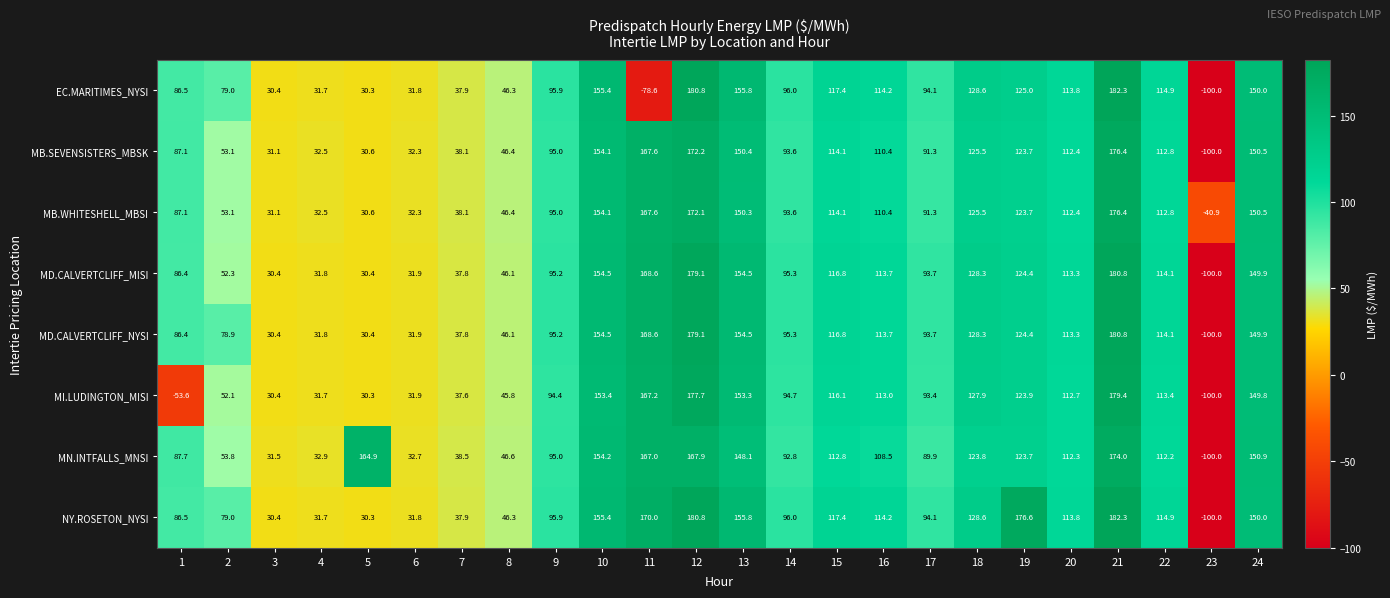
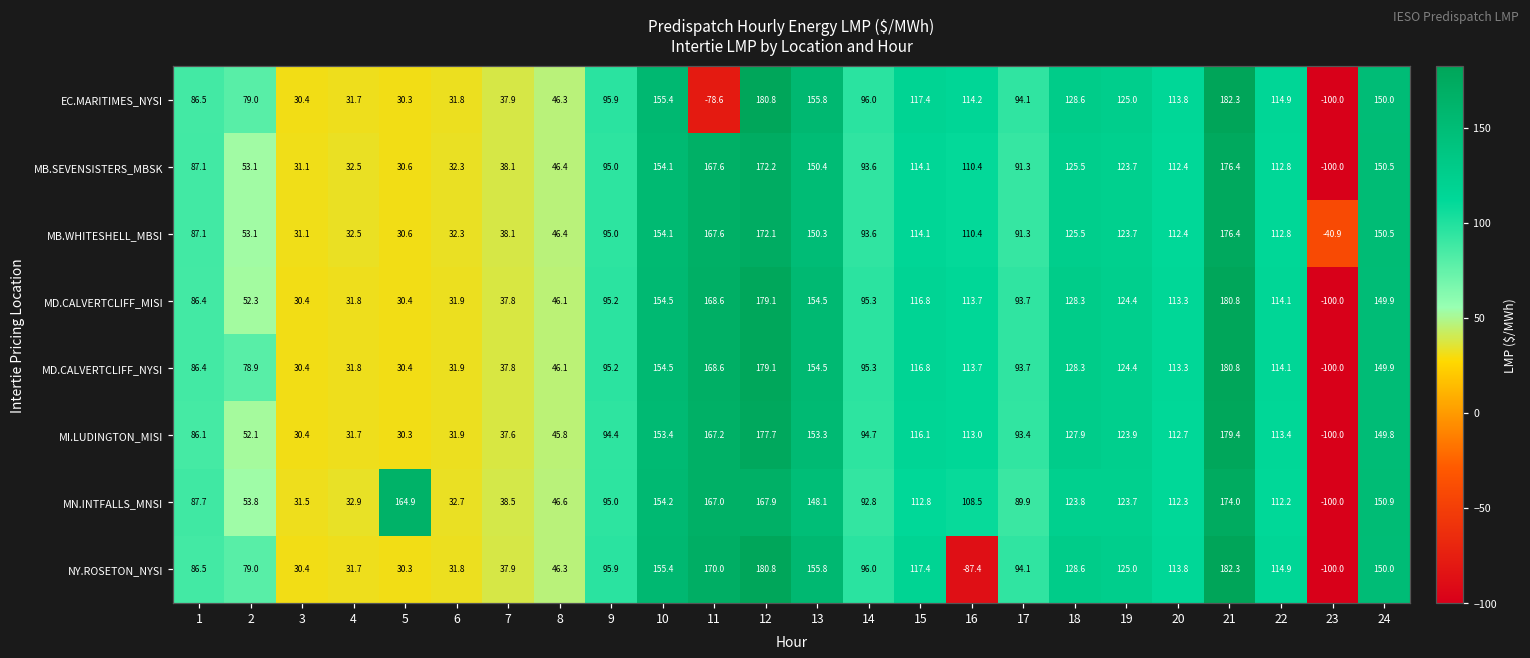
MI.LUDINGTON_MISI, 1: -53.6 -> 86.1
NY.ROSETON_NYSI, 16: 114.2 -> -87.4
NY.ROSETON_NYSI, 19: 176.6 -> 125.0
